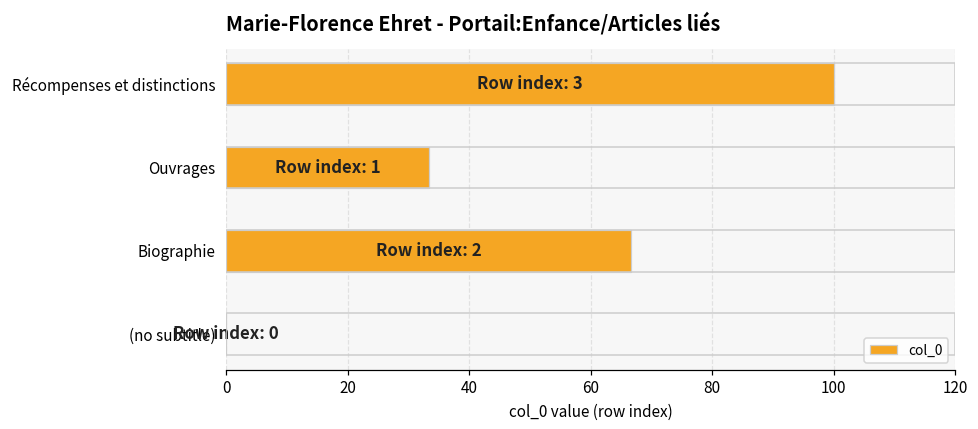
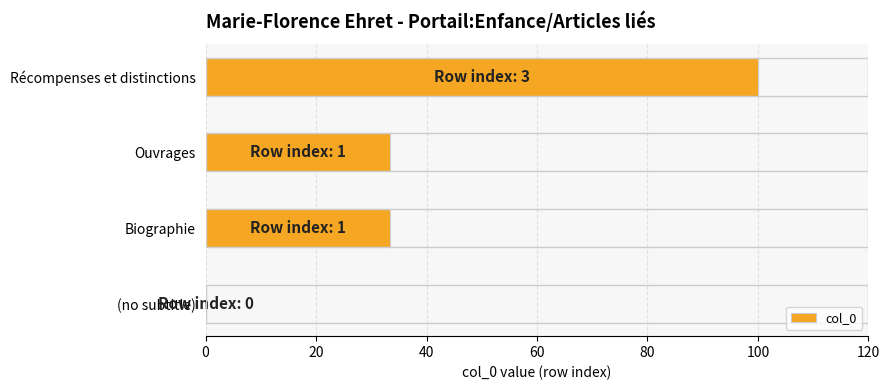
Biographie: 2 -> 1
